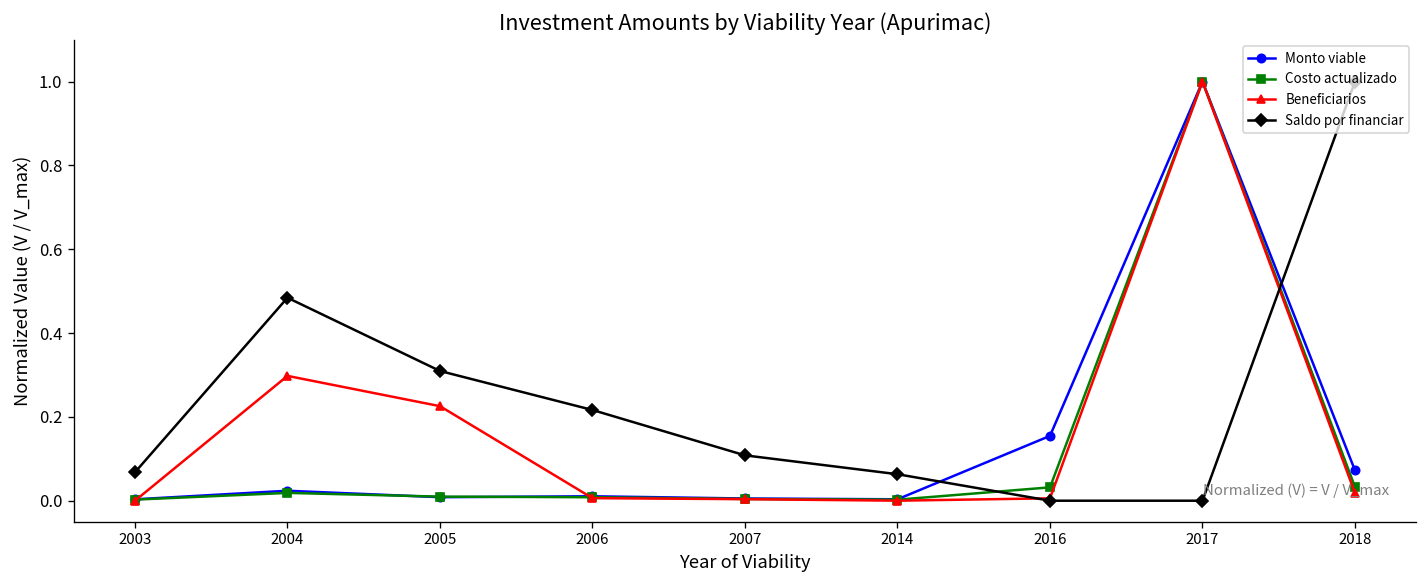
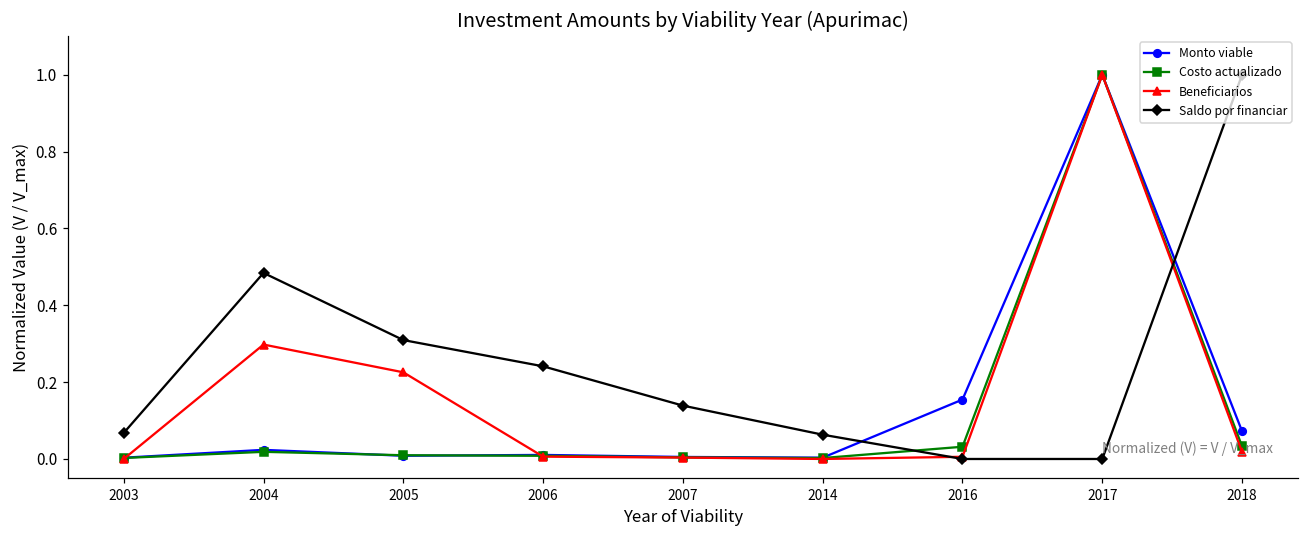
Saldo por financiar, 2006: 0.22 -> 0.24
Saldo por financiar, 2007: 0.11 -> 0.14
